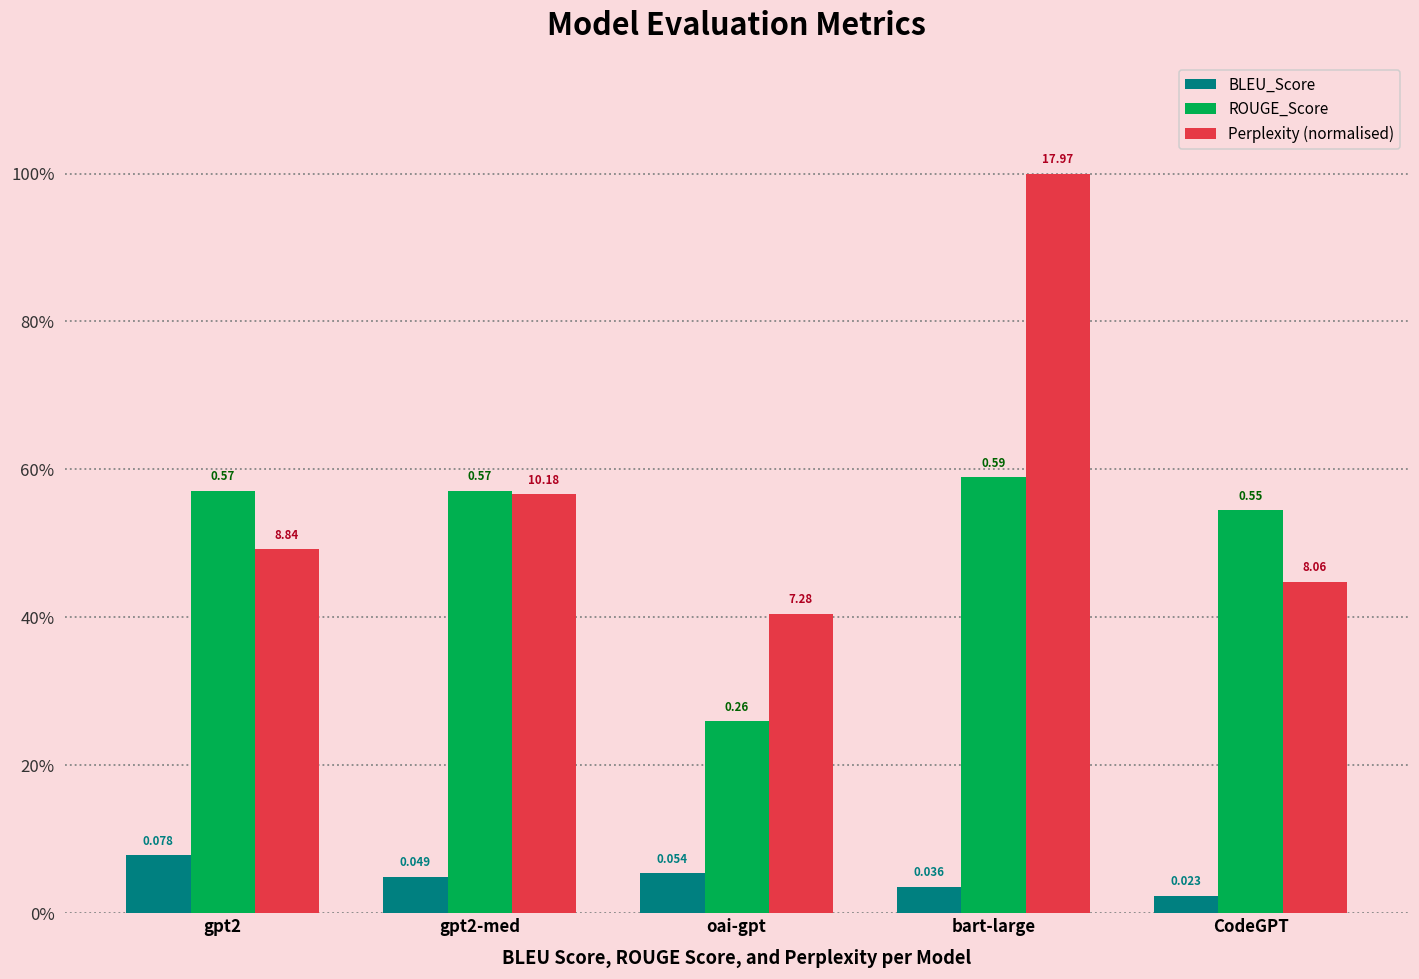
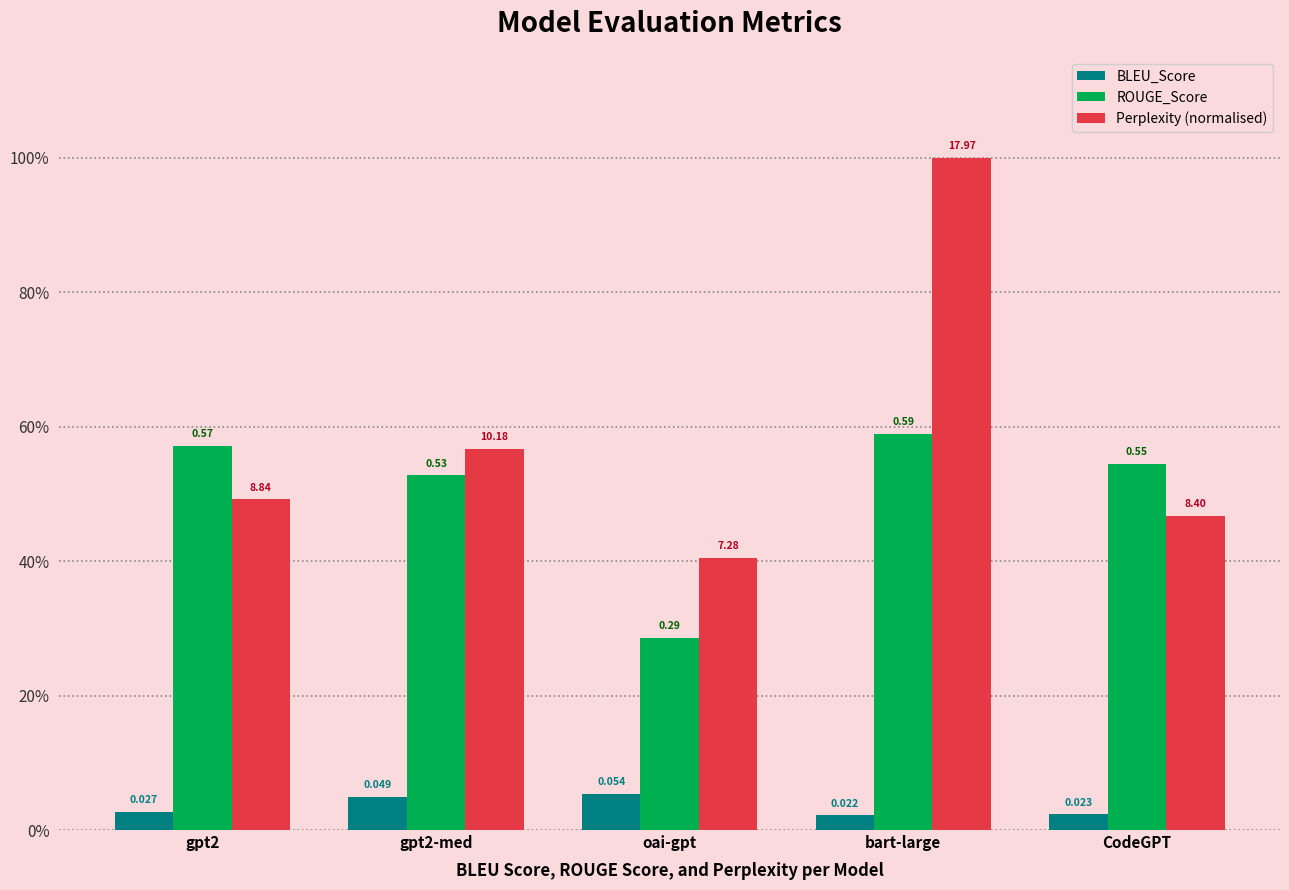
BLEU_Score, gpt2: 0.078 -> 0.027
ROUGE_Score, gpt2-med: 0.57 -> 0.53
ROUGE_Score, oai-gpt: 0.26 -> 0.29
BLEU_Score, bart-large: 0.036 -> 0.022
Perplexity (normalised), CodeGPT: 8.06 -> 8.40
